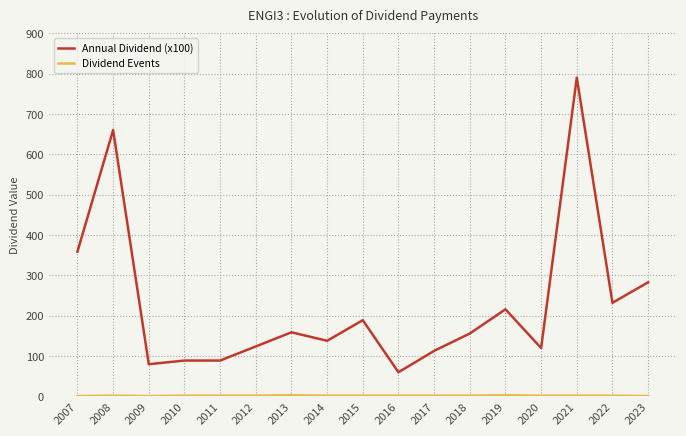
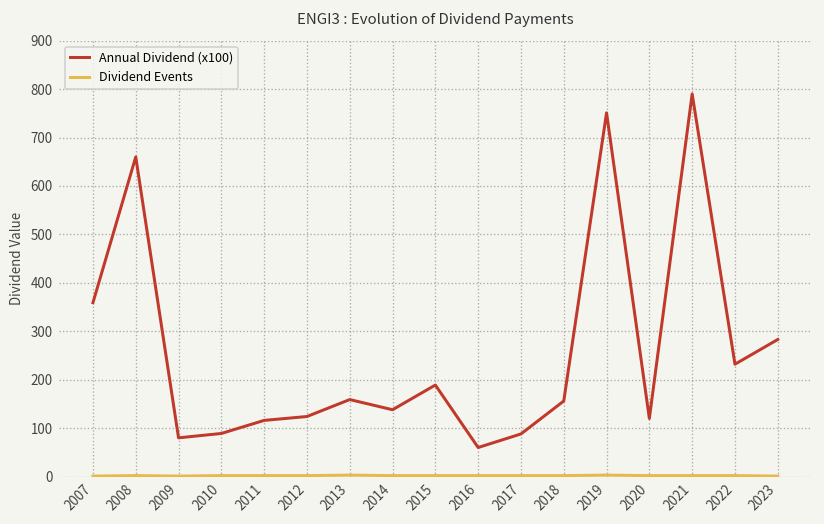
Annual Dividend (x100), 2011: 90 -> 120
Annual Dividend (x100), 2017: 110 -> 90
Annual Dividend (x100), 2019: 220 -> 750
